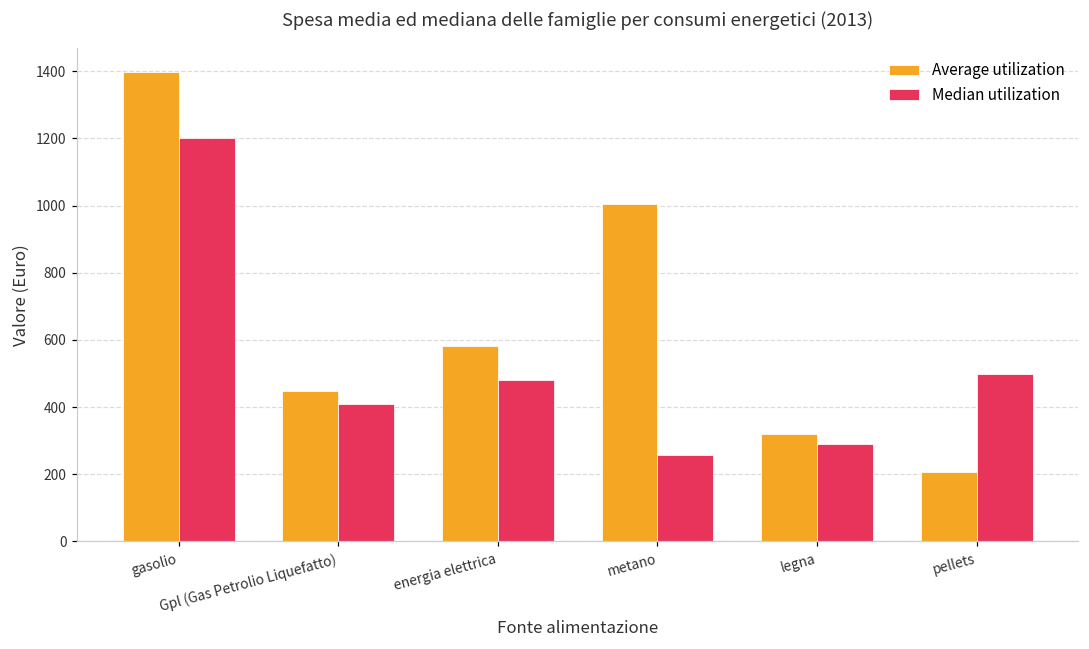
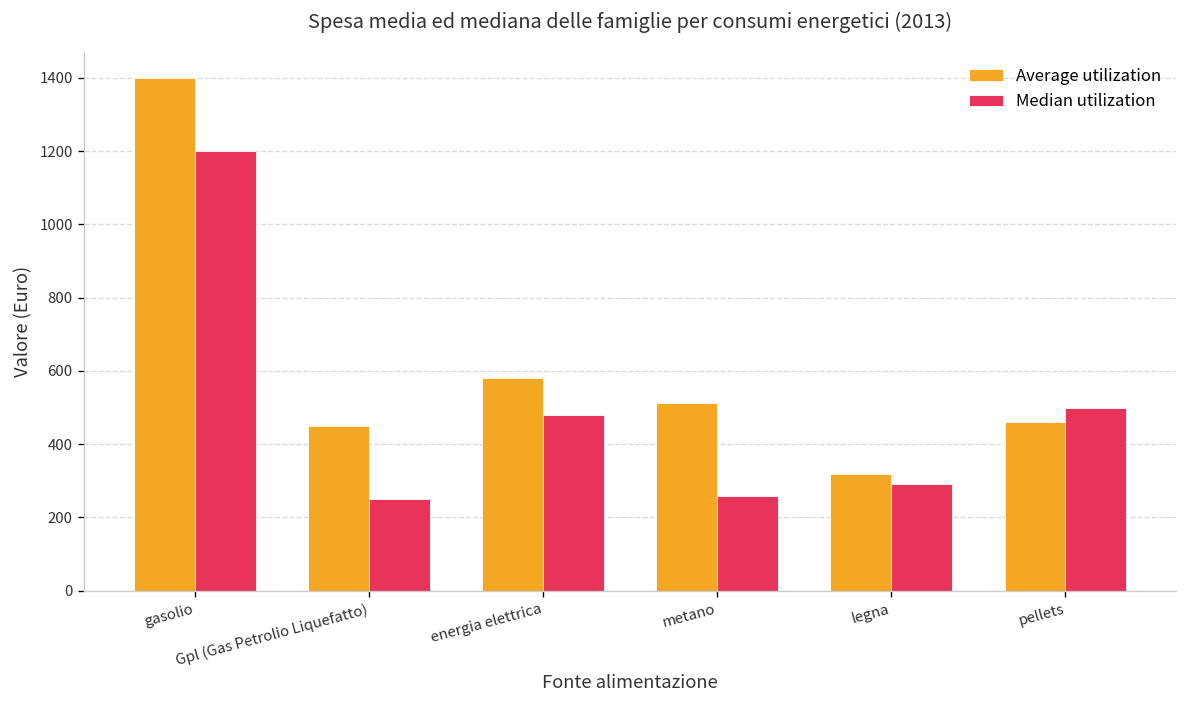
Median utilization, Gpl (Gas Petrolio Liquefatto): 410 -> 250
Average utilization, metano: 1000 -> 510
Average utilization, pellets: 210 -> 460
